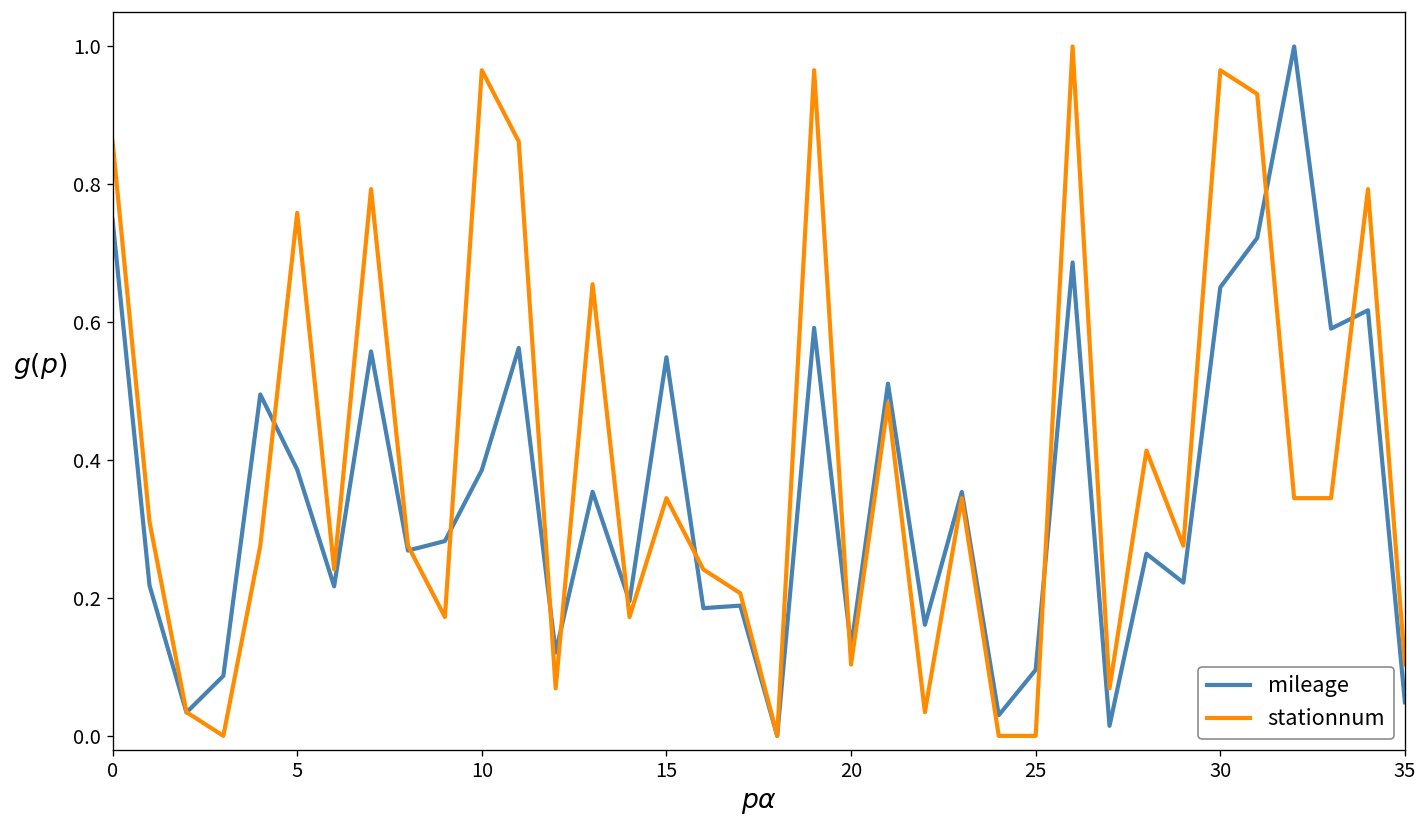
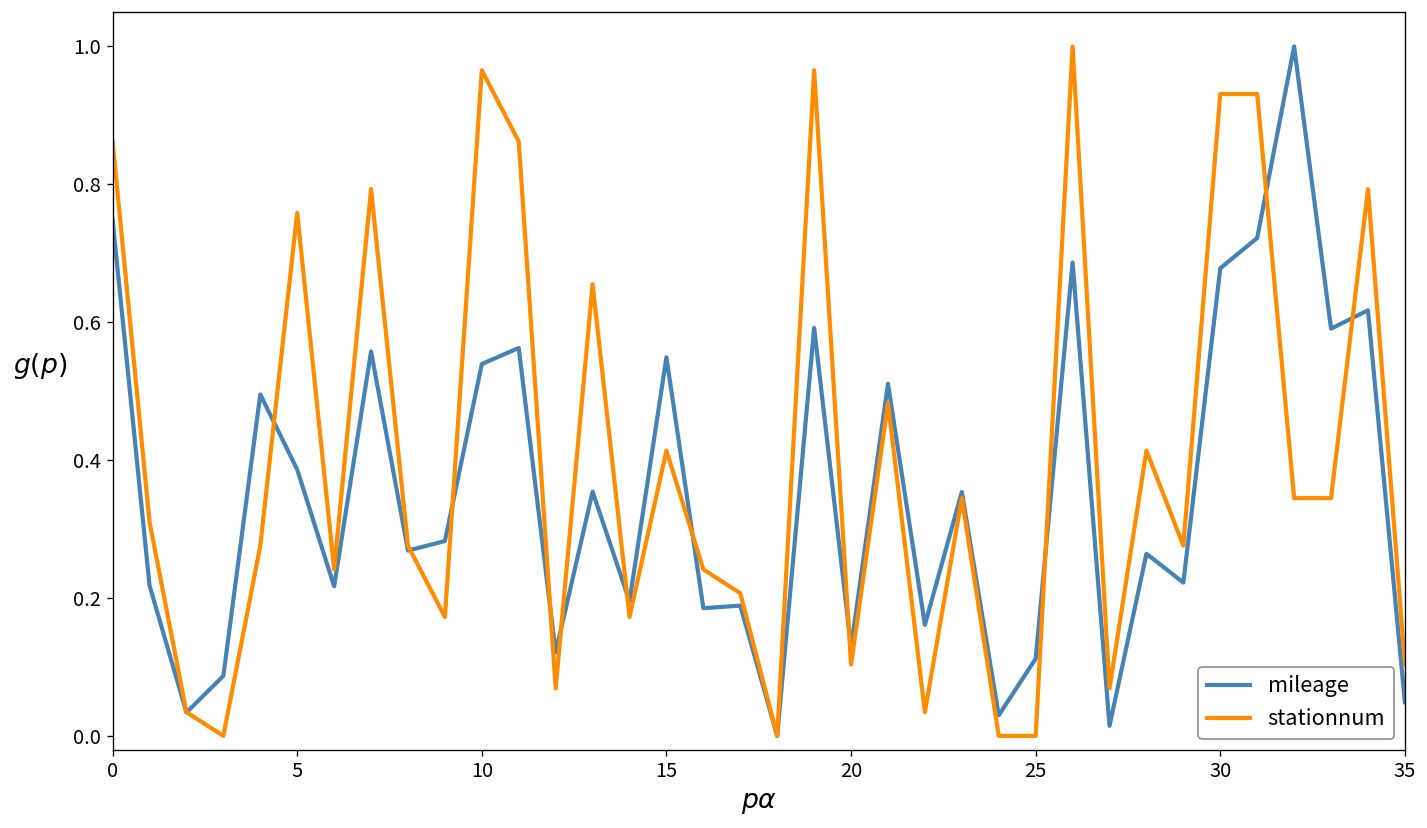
mileage, 10: 0.39 -> 0.54
stationnum, 15: 0.34 -> 0.41
mileage, 25: 0.10 -> 0.11
mileage, 30: 0.65 -> 0.68
stationnum, 30: 0.97 -> 0.93
